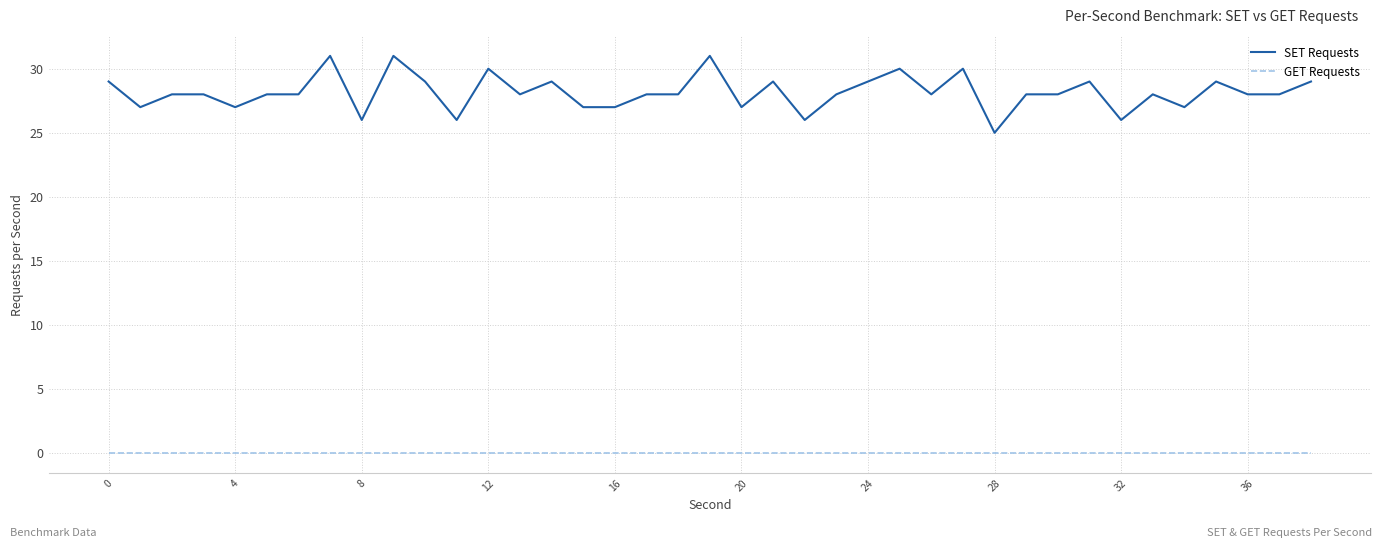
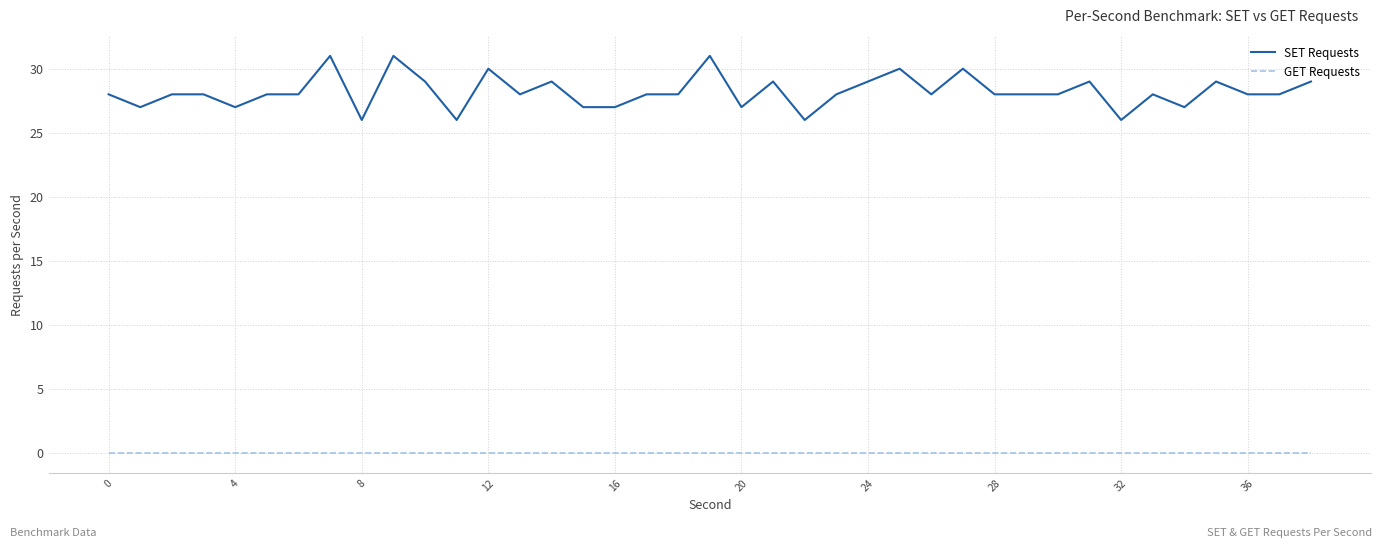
SET Requests, 0: 29 -> 28
SET Requests, 28: 25 -> 28
